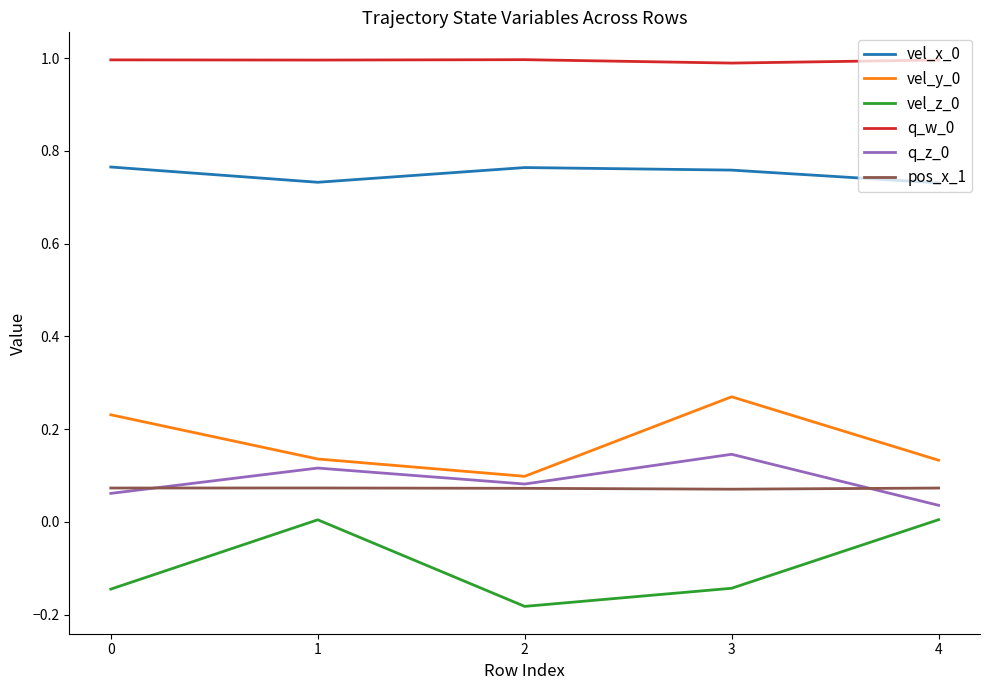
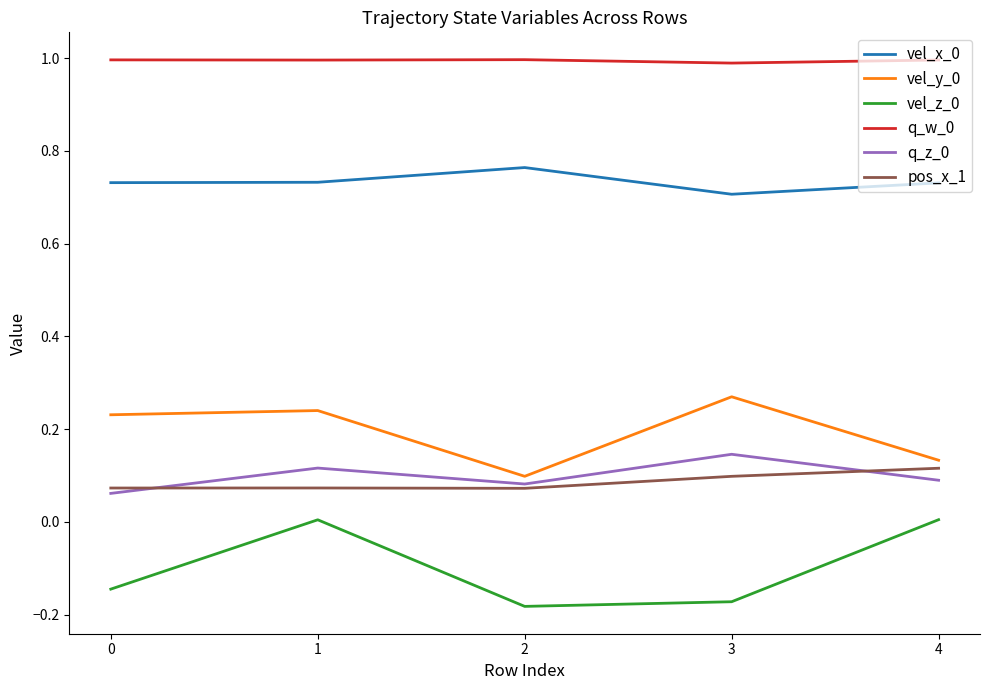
vel_x_0, 0: 0.77 -> 0.73
vel_y_0, 1: 0.14 -> 0.24
vel_x_0, 3: 0.76 -> 0.71
vel_z_0, 3: -0.14 -> -0.17
pos_x_1, 3: 0.07 -> 0.10
q_z_0, 4: 0.04 -> 0.09
pos_x_1, 4: 0.07 -> 0.12
